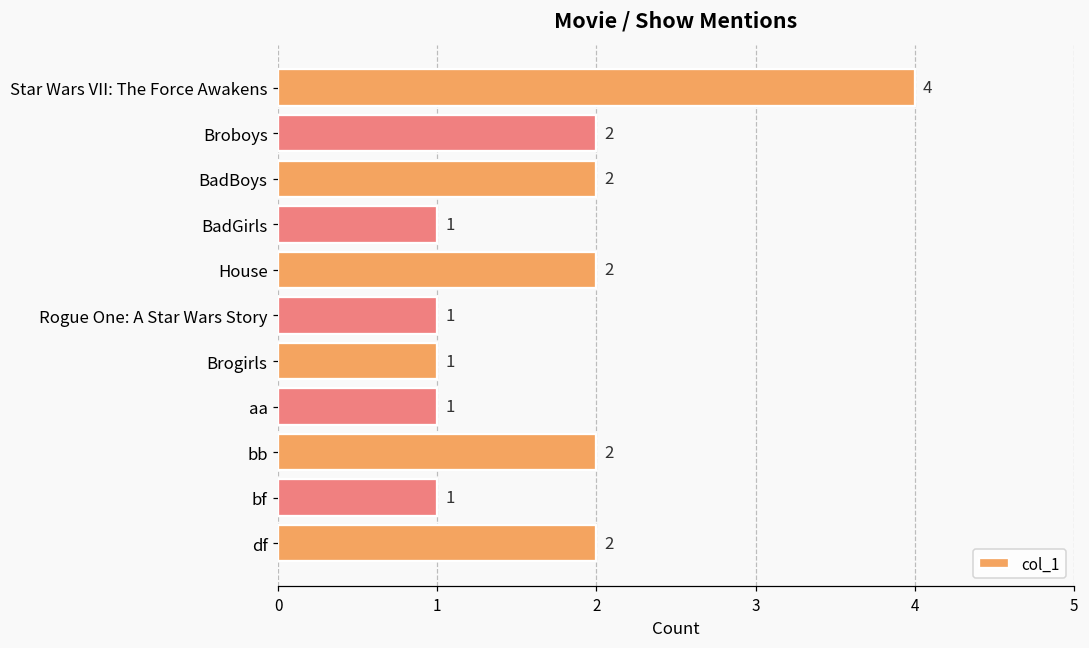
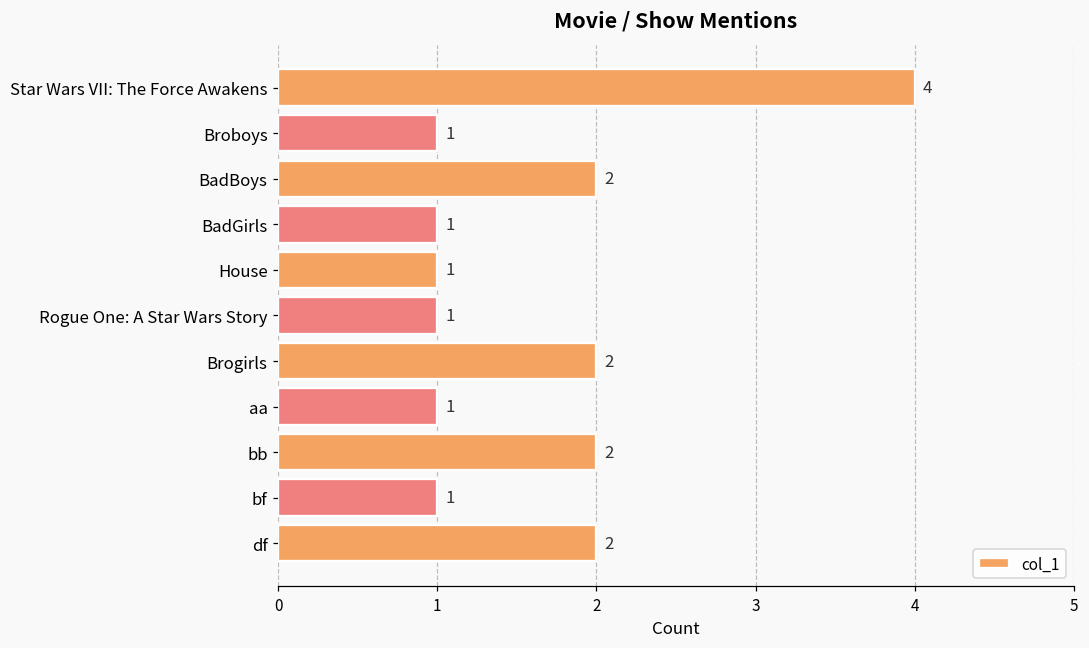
Broboys: 2 -> 1
House: 2 -> 1
Brogirls: 1 -> 2
